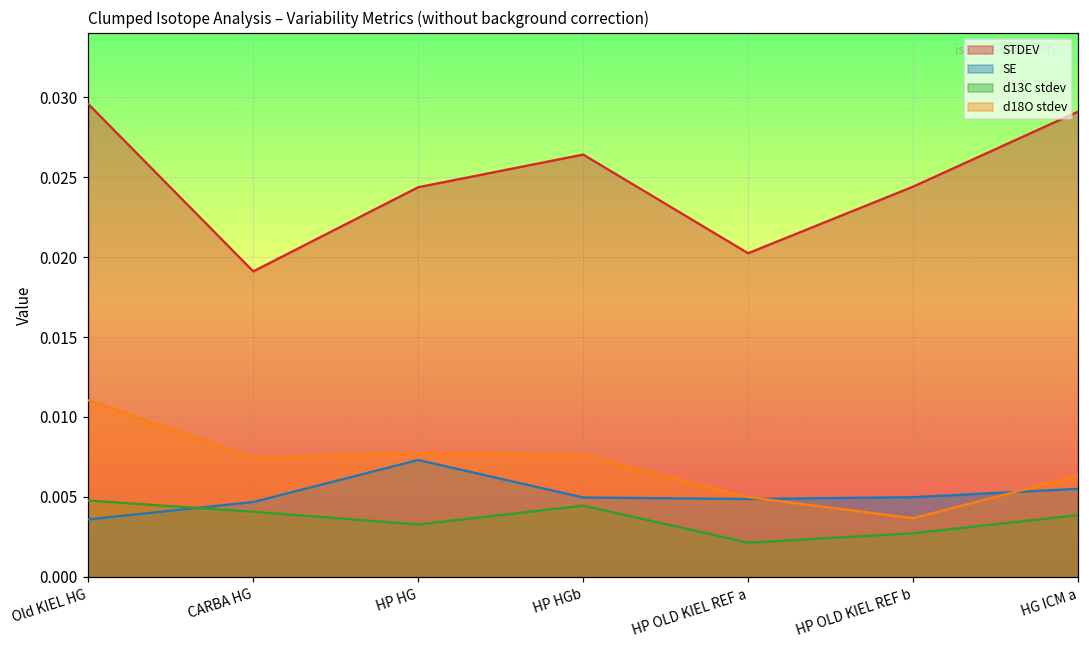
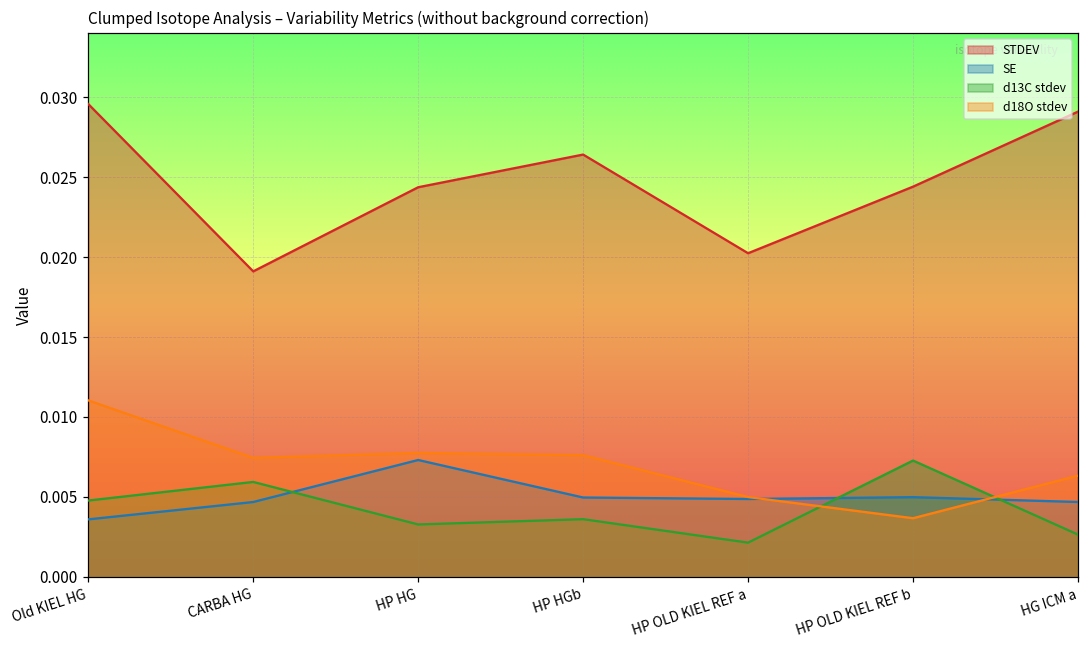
d13C stdev, CARBA HG: 0.0041 -> 0.0059
d13C stdev, HP HGb: 0.0045 -> 0.0036
d13C stdev, HP OLD KIEL REF b: 0.0027 -> 0.0073
SE, HG ICM a: 0.0055 -> 0.0047
d13C stdev, HG ICM a: 0.0039 -> 0.0026
